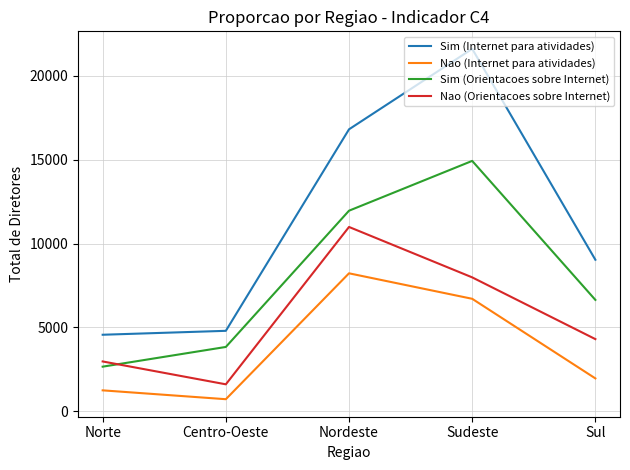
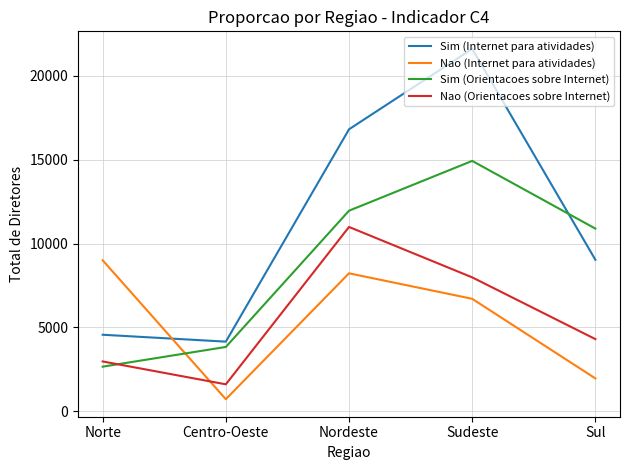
Nao (Internet para atividades), Norte: 1200 -> 9000
Sim (Internet para atividades), Centro-Oeste: 4800 -> 4100
Sim (Orientacoes sobre Internet), Sul: 6600 -> 10900
